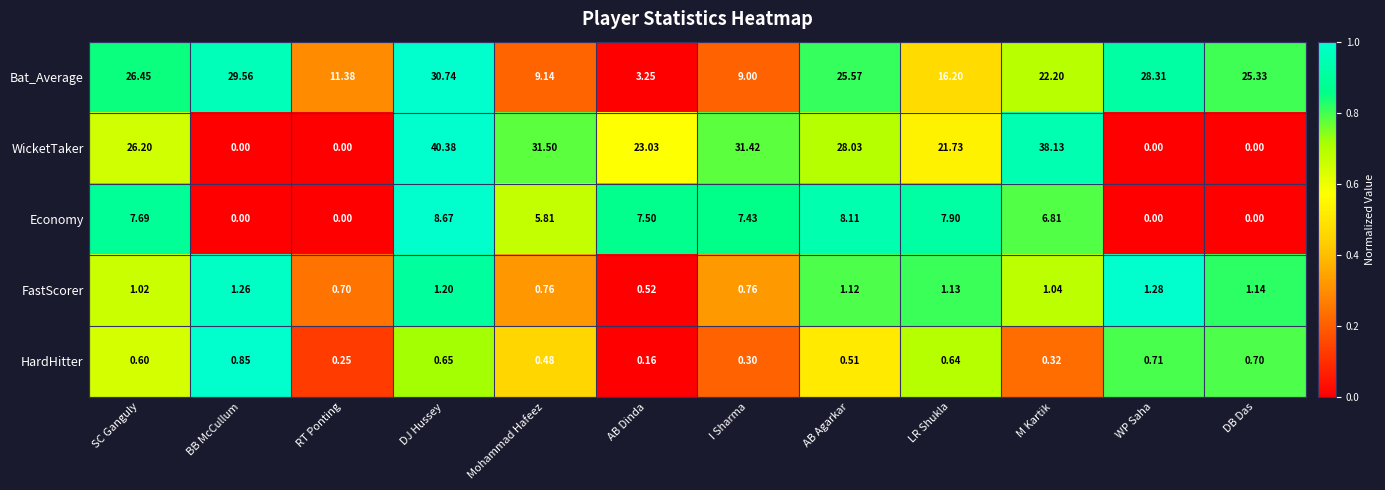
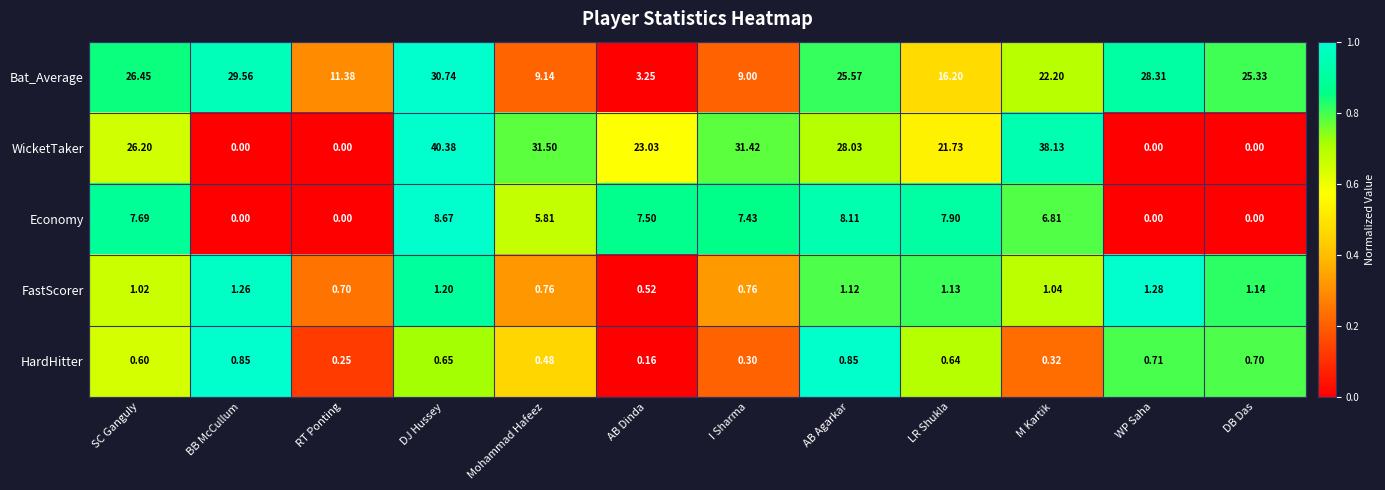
HardHitter, AB Agarkar: 0.51 -> 0.85
